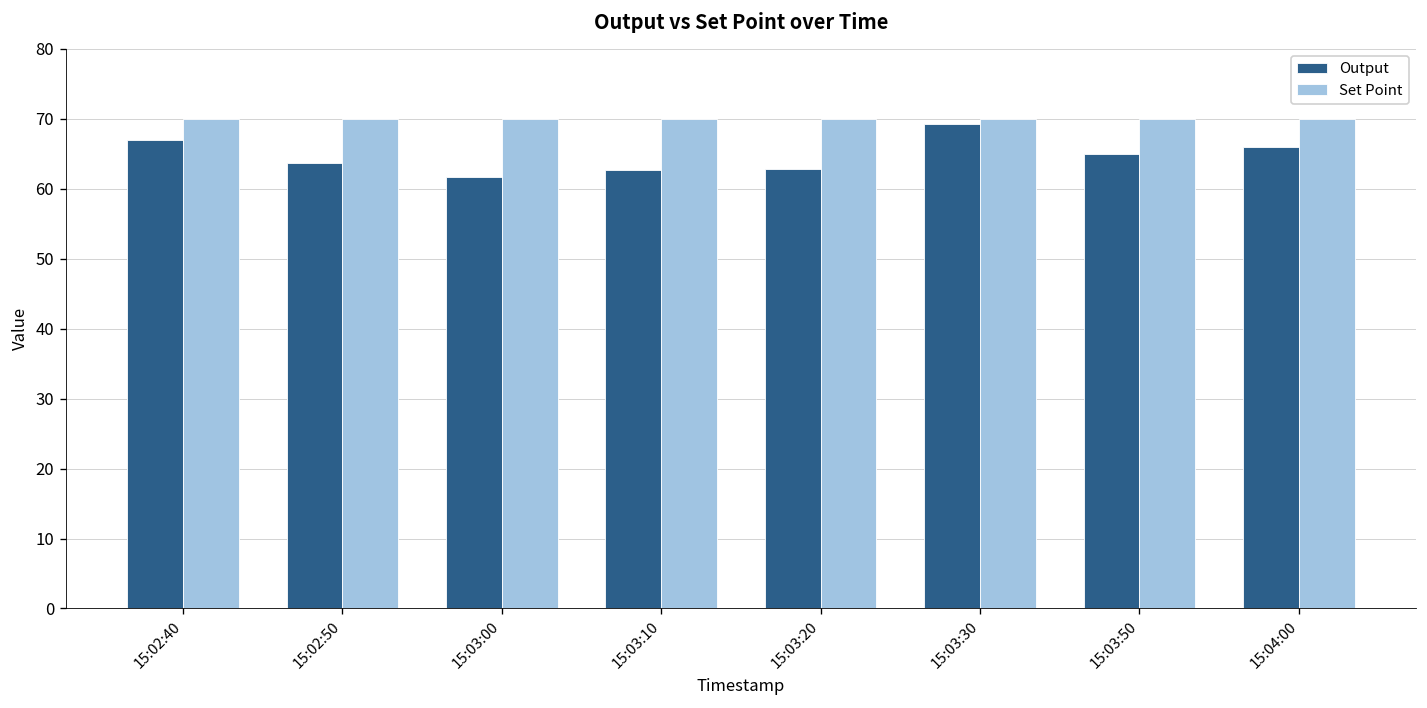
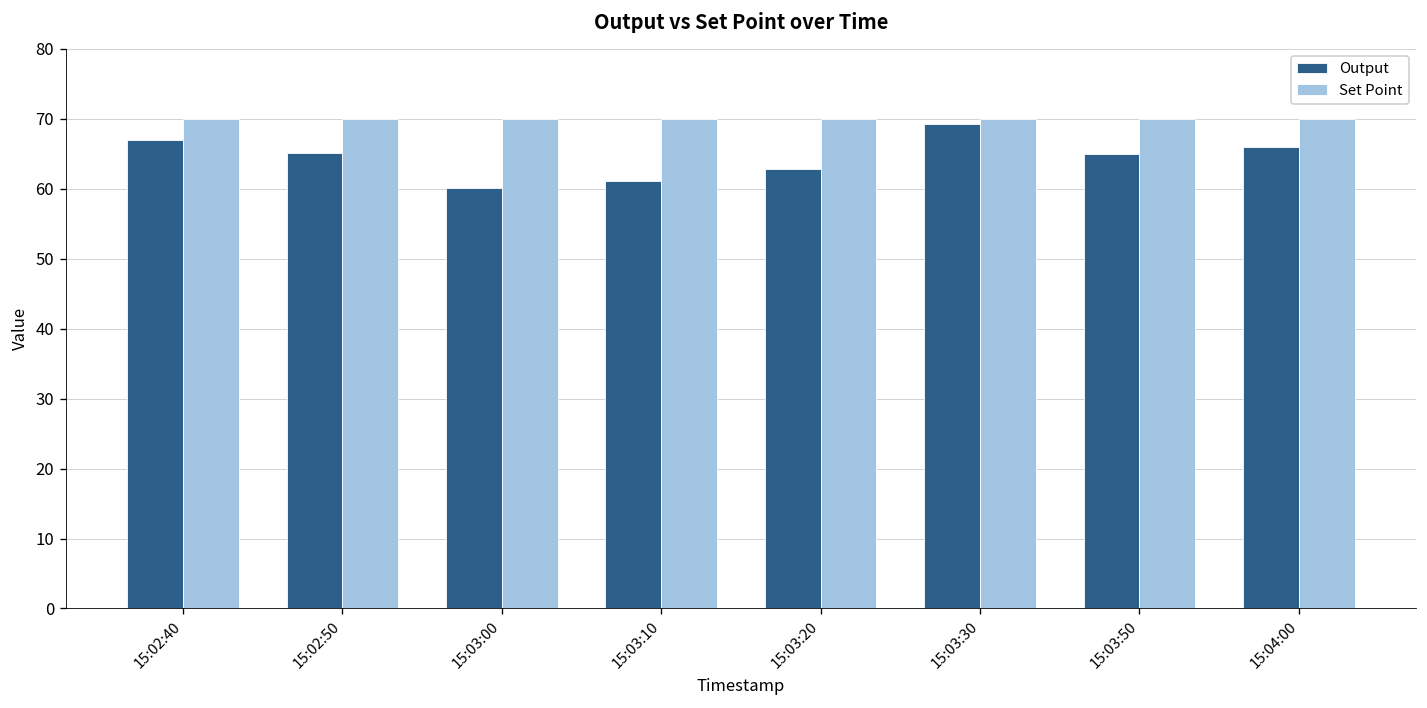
Output, 15:02:50: 64 -> 65
Output, 15:03:00: 62 -> 60
Output, 15:03:10: 63 -> 61
